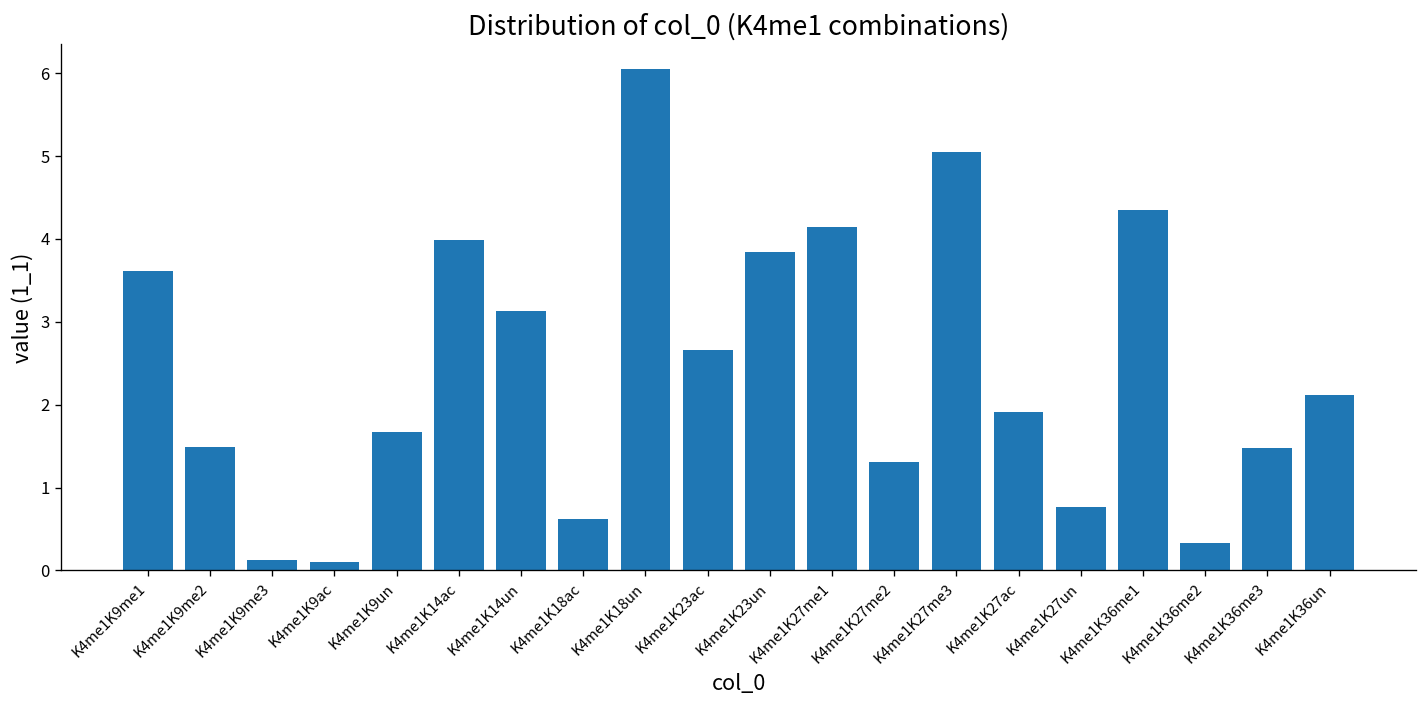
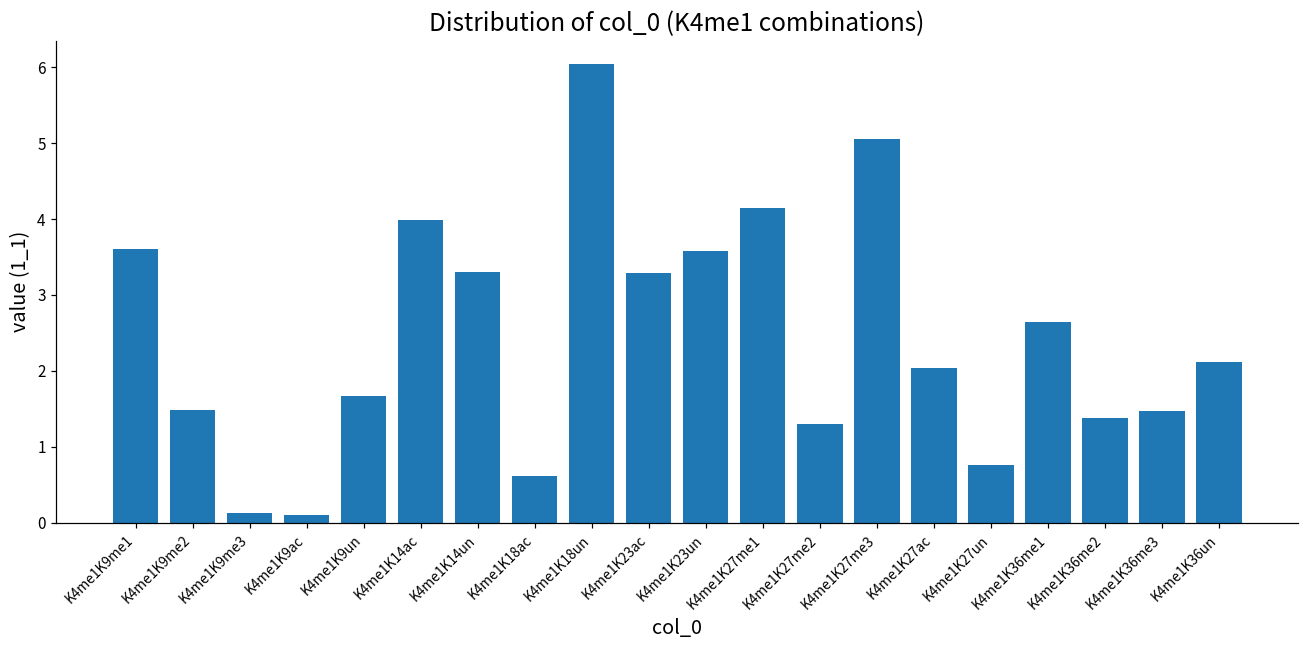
K4me1K14un: 3.1 -> 3.3
K4me1K23ac: 2.7 -> 3.3
K4me1K23un: 3.8 -> 3.6
K4me1K27ac: 1.9 -> 2.0
K4me1K36me1: 4.3 -> 2.6
K4me1K36me2: 0.3 -> 1.4
